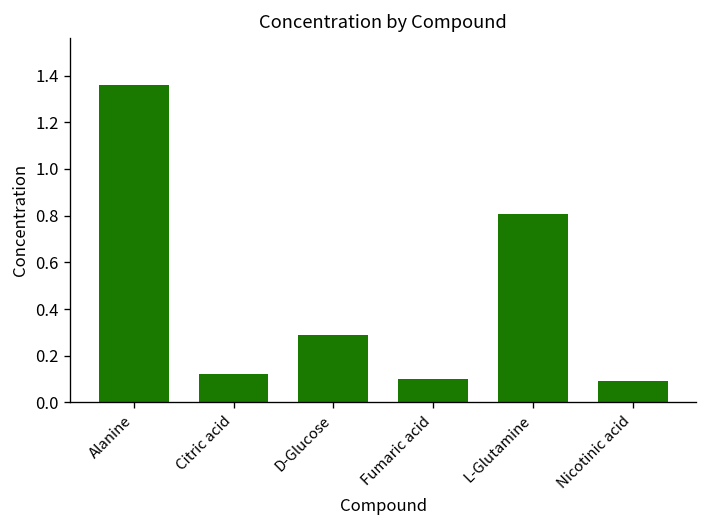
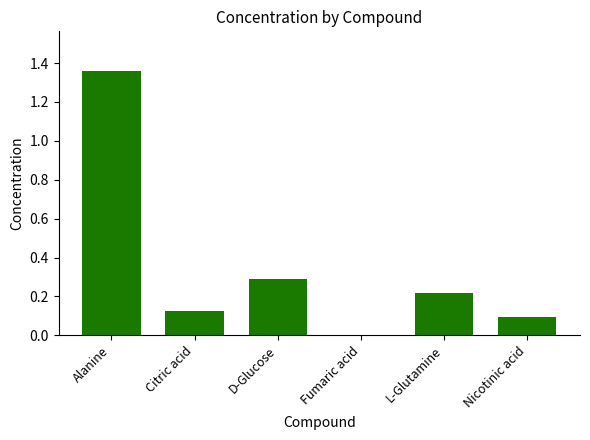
Fumaric acid: 0.1 -> 0.0
L-Glutamine: 0.81 -> 0.22
